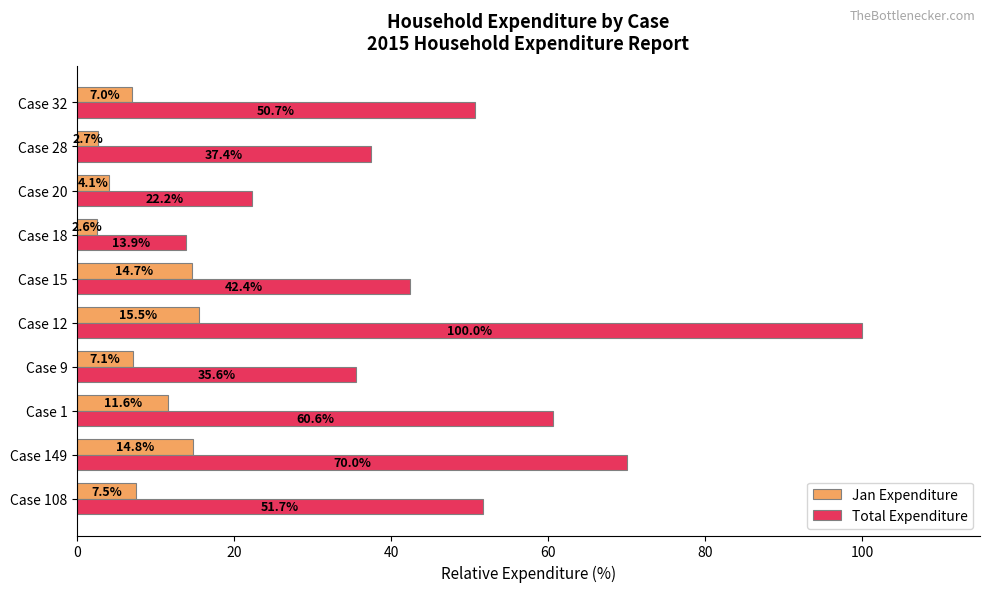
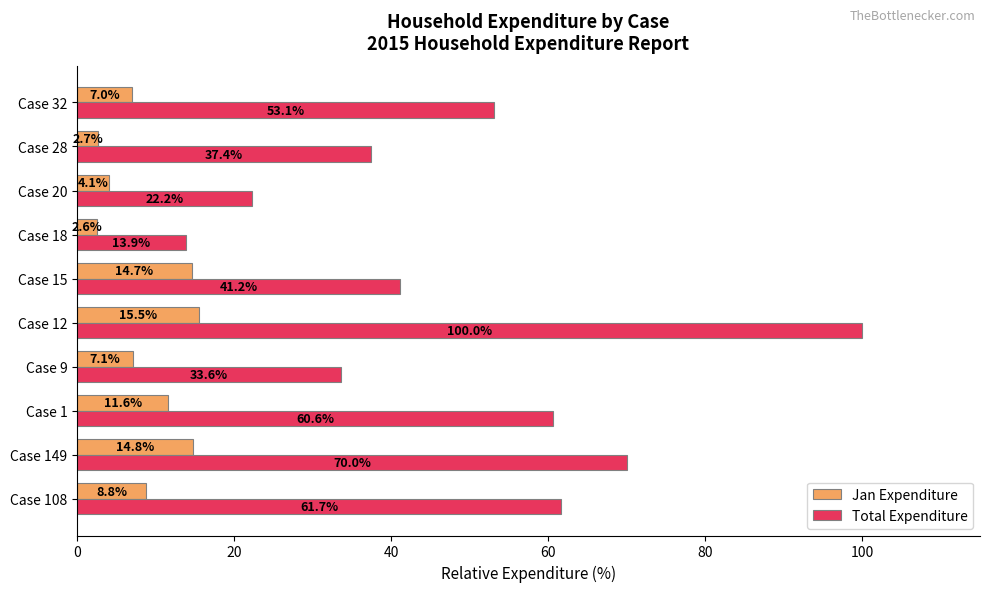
Total Expenditure, Case 32: 50.7% -> 53.1%
Total Expenditure, Case 15: 42.4% -> 41.2%
Total Expenditure, Case 9: 35.6% -> 33.6%
Jan Expenditure, Case 108: 7.5% -> 8.8%
Total Expenditure, Case 108: 51.7% -> 61.7%
